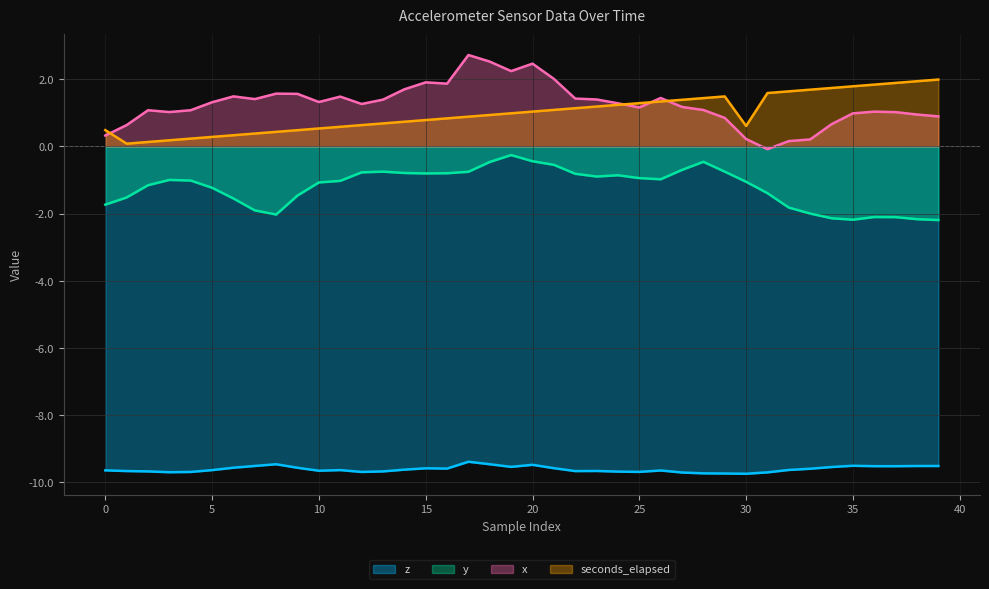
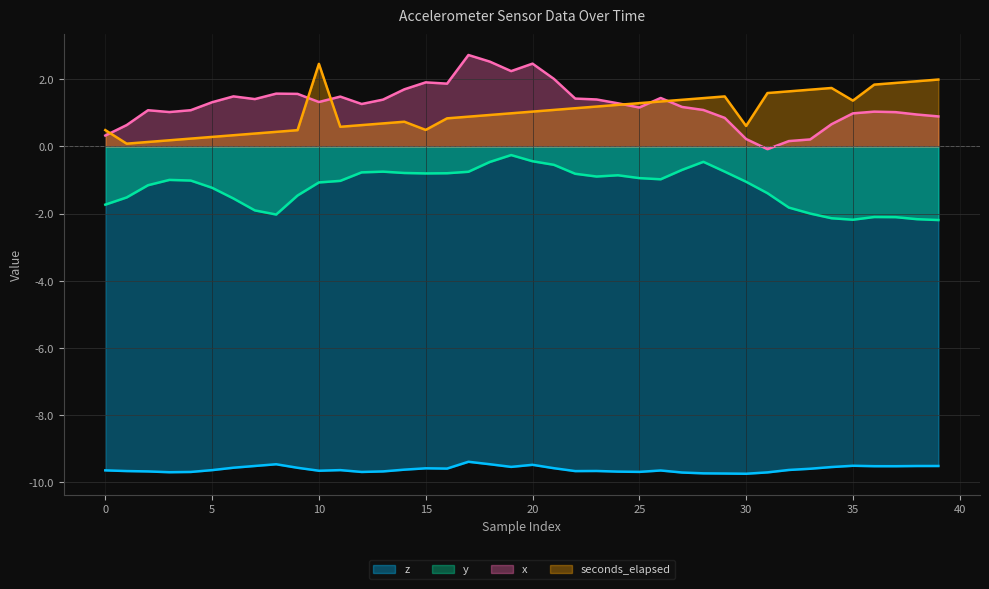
seconds_elapsed, 10: 0.5 -> 2.5
seconds_elapsed, 15: 0.8 -> 0.5
seconds_elapsed, 35: 1.8 -> 1.4
